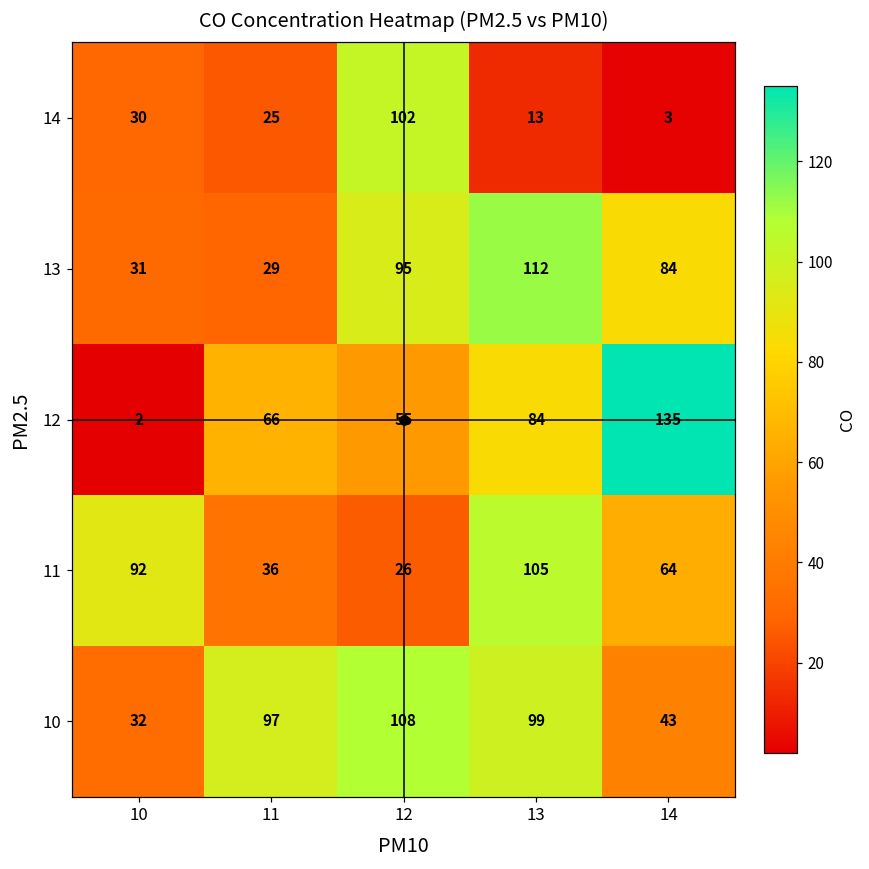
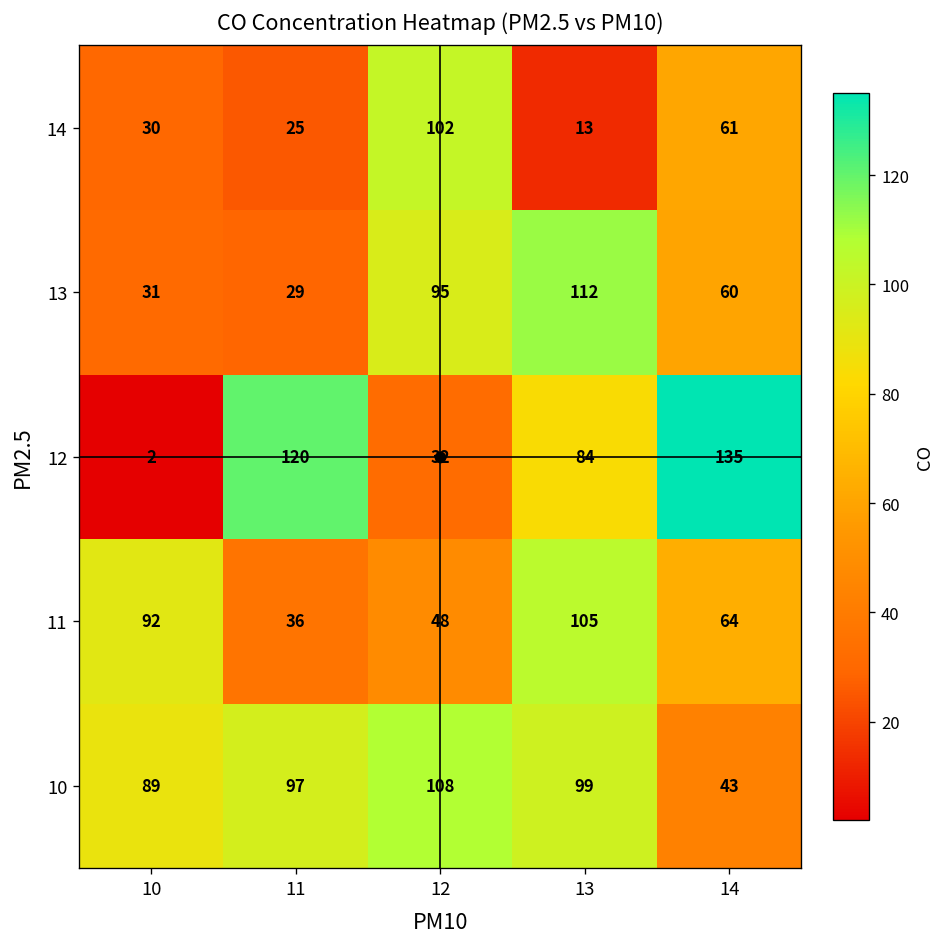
14, 14: 3 -> 61
13, 14: 84 -> 60
12, 11: 66 -> 120
12, 12: 55 -> 32
11, 12: 26 -> 48
10, 10: 32 -> 89
